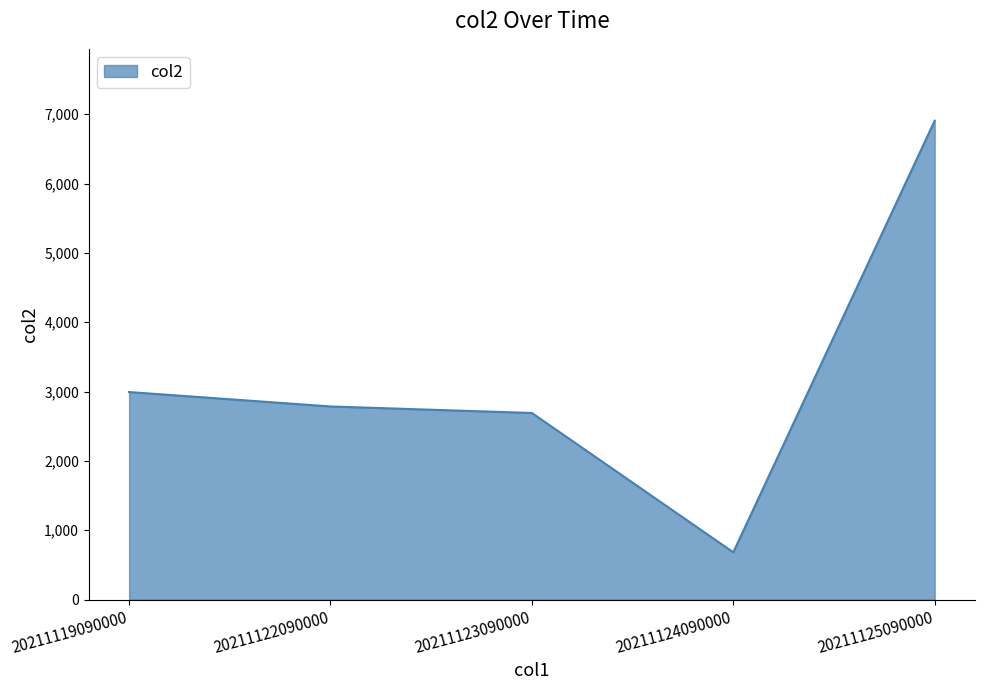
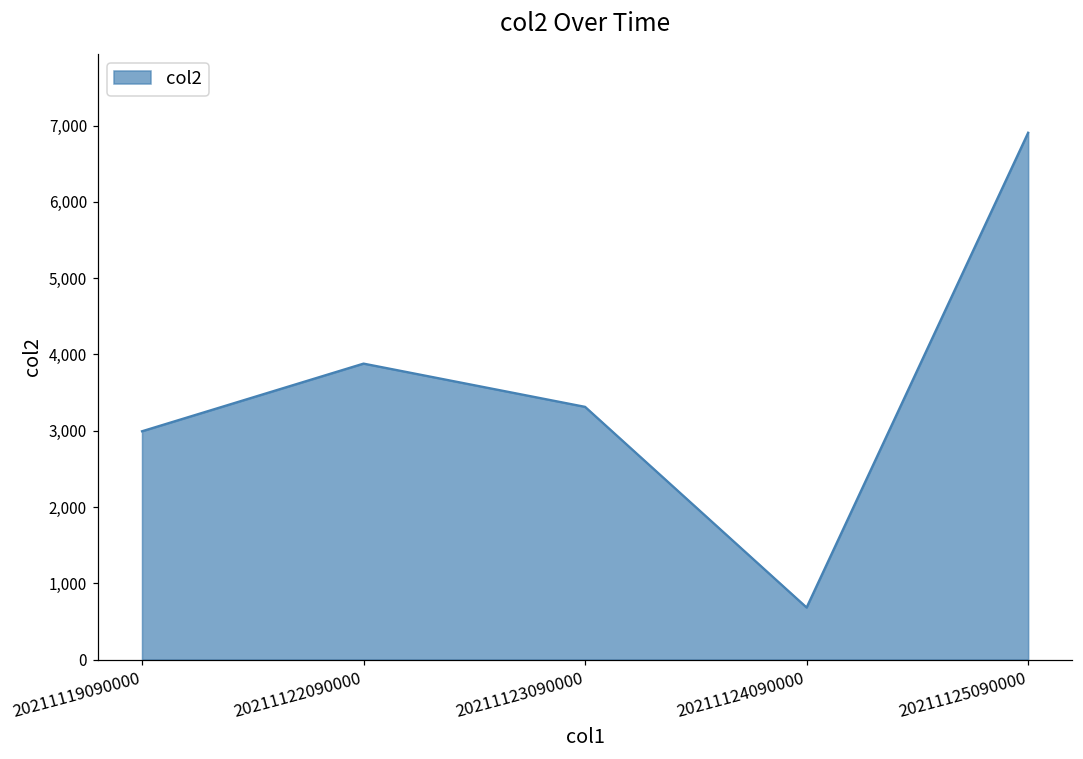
20211122090000: 2,800 -> 3,900
20211123090000: 2,700 -> 3,300
